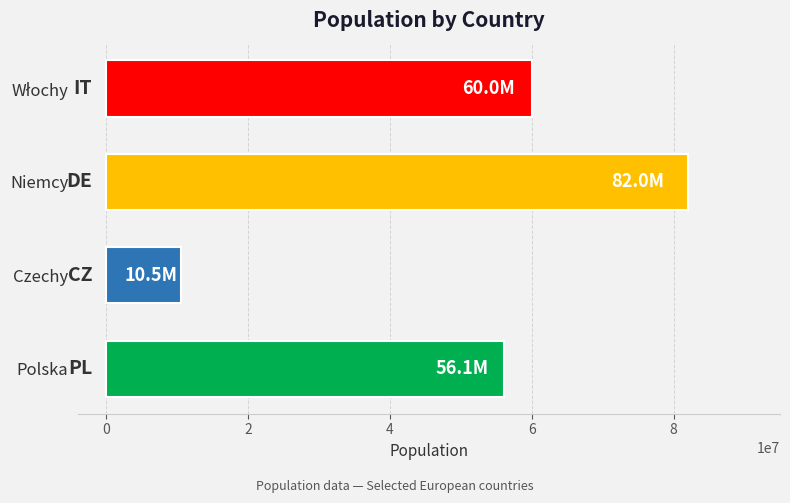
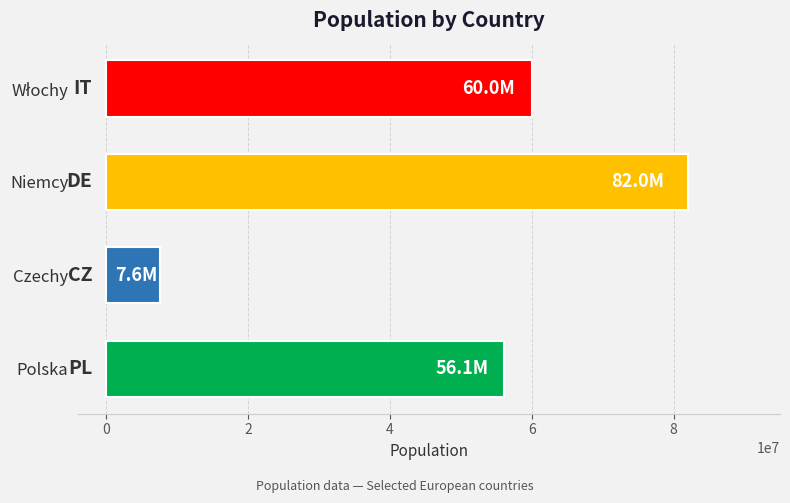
Czechy: 10.5M -> 7.6M
